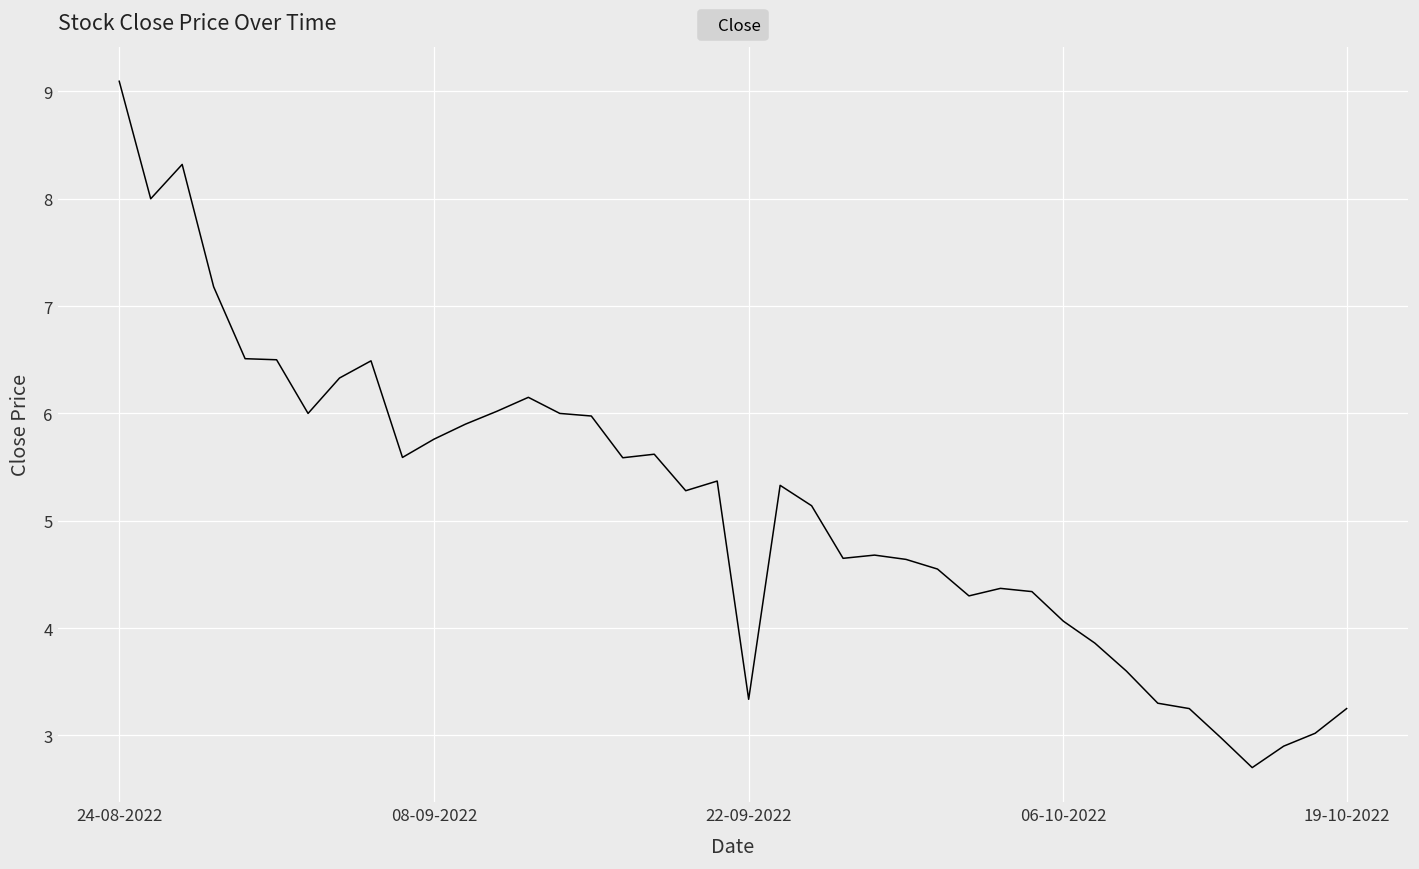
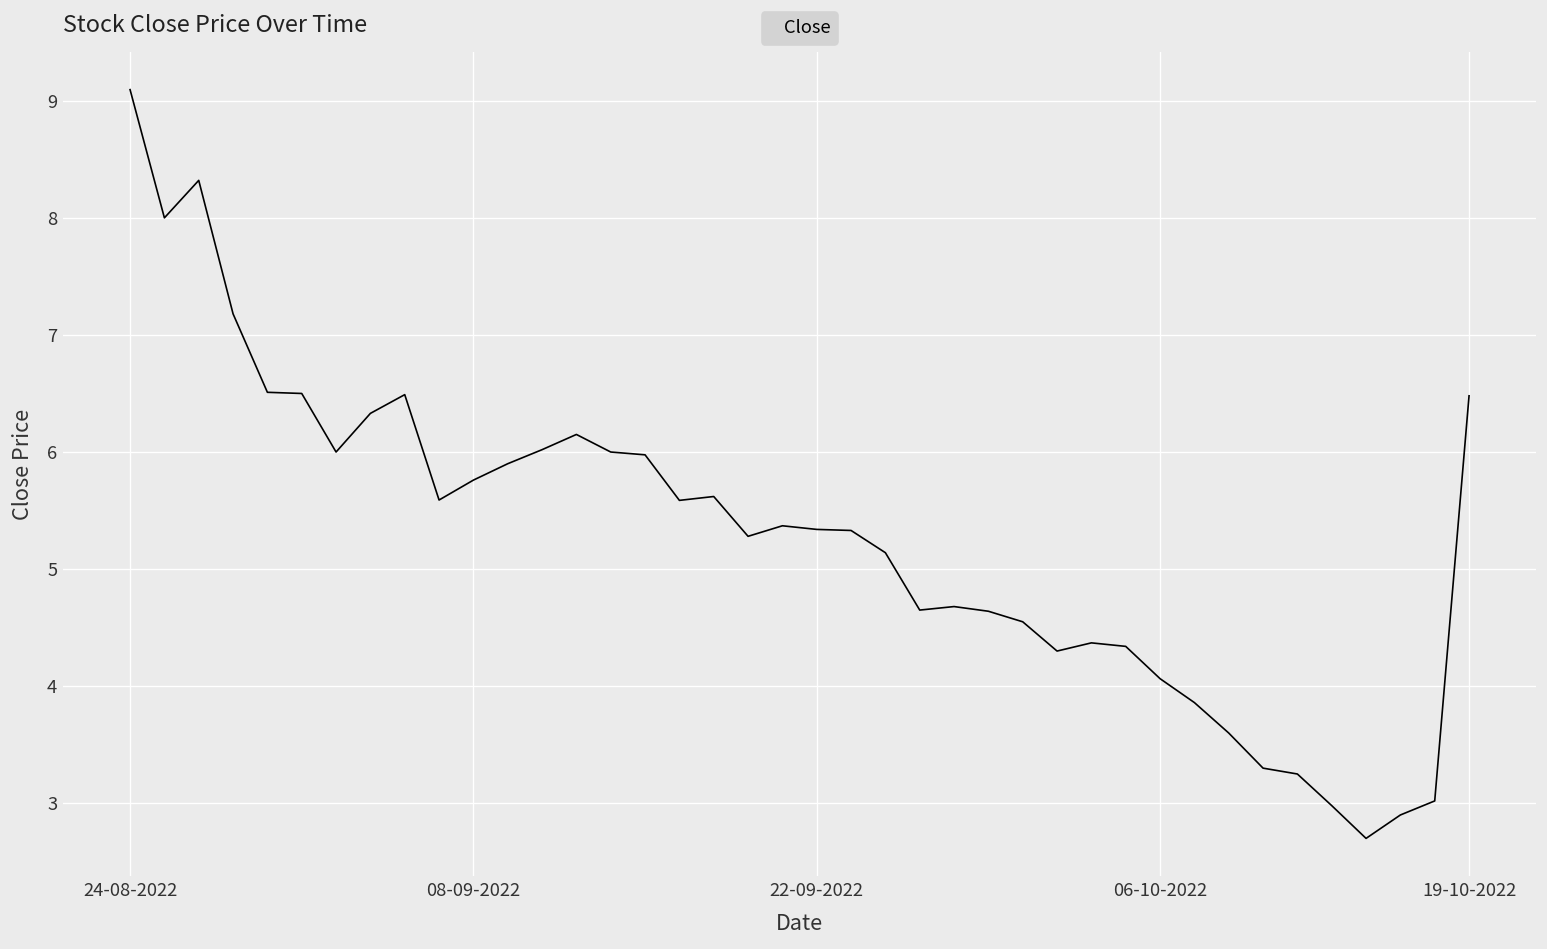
22-09-2022: 3.3 -> 5.3
19-10-2022: 3.3 -> 6.5
